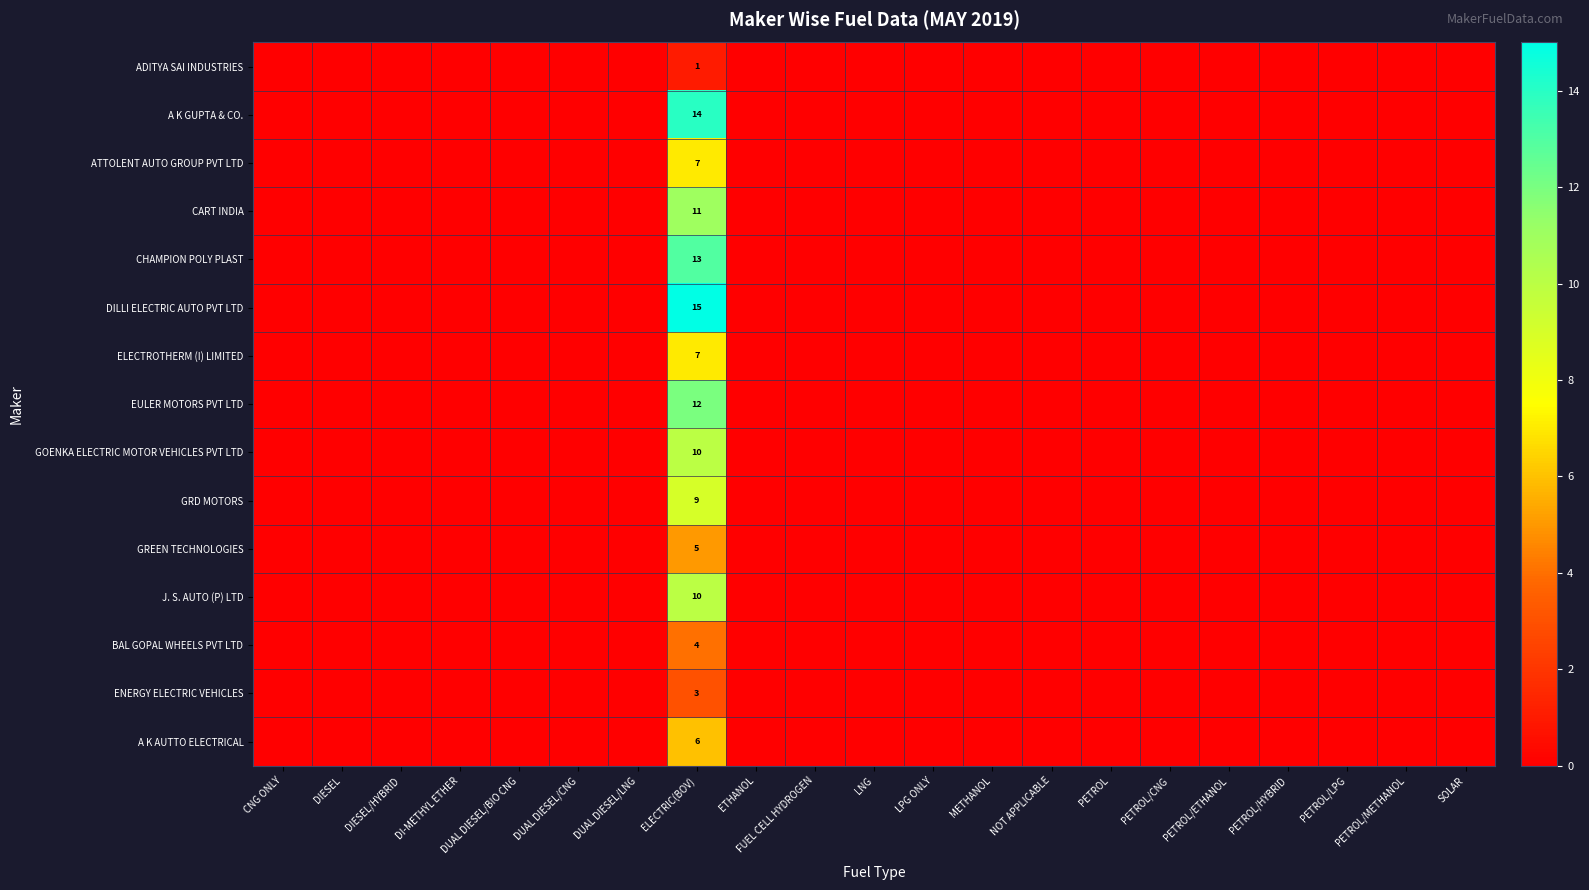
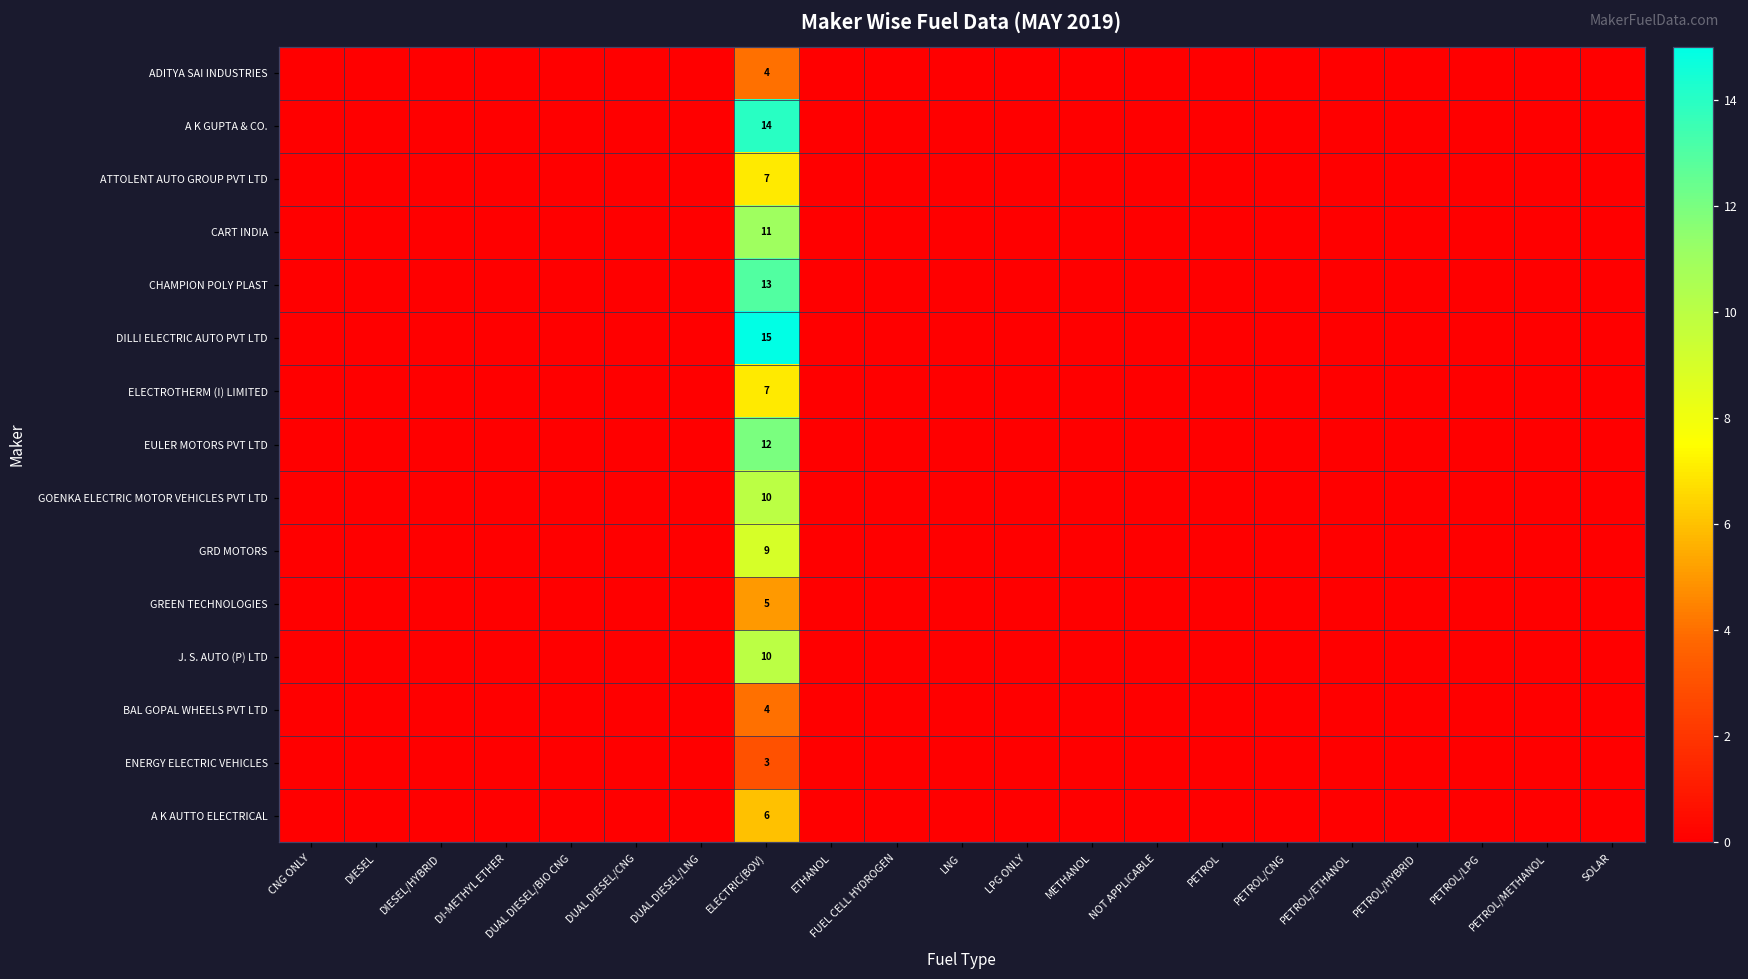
ADITYA SAI INDUSTRIES, ELECTRIC(BOV): 1 -> 4
